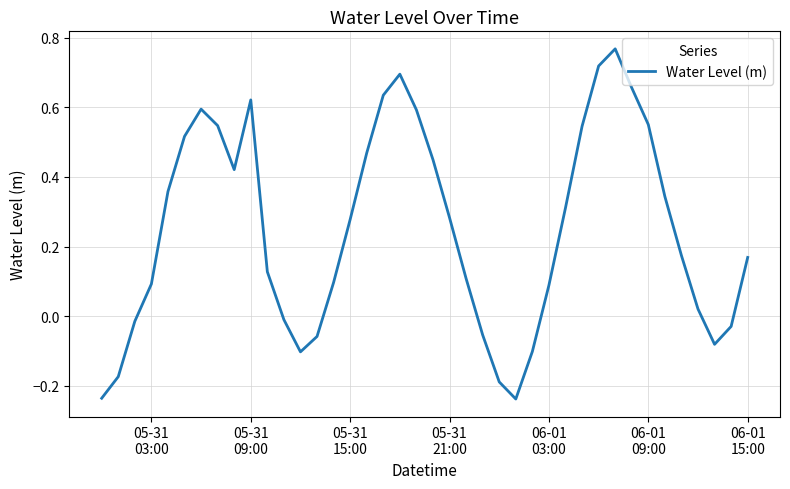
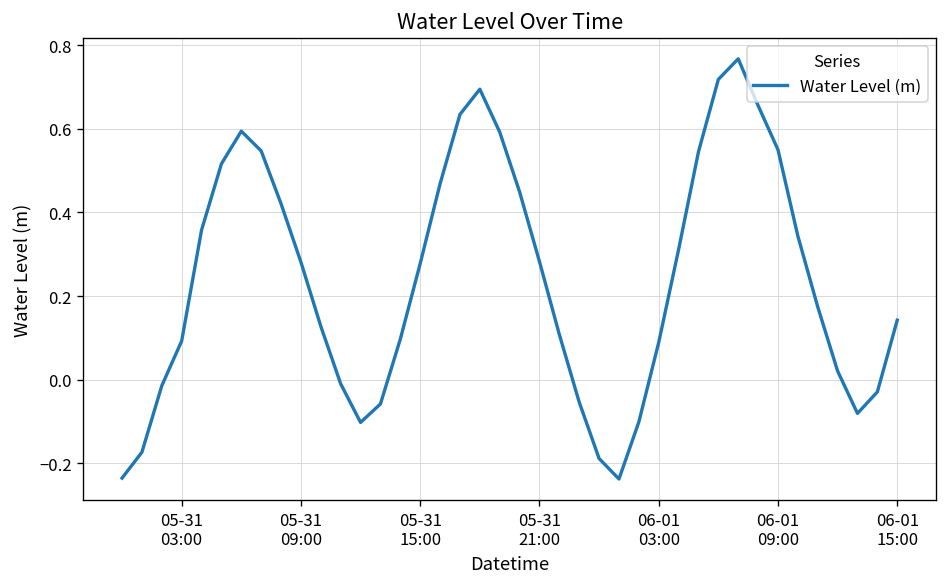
05-31 09:00: 0.62 -> 0.28
06-01 15:00: 0.17 -> 0.14
